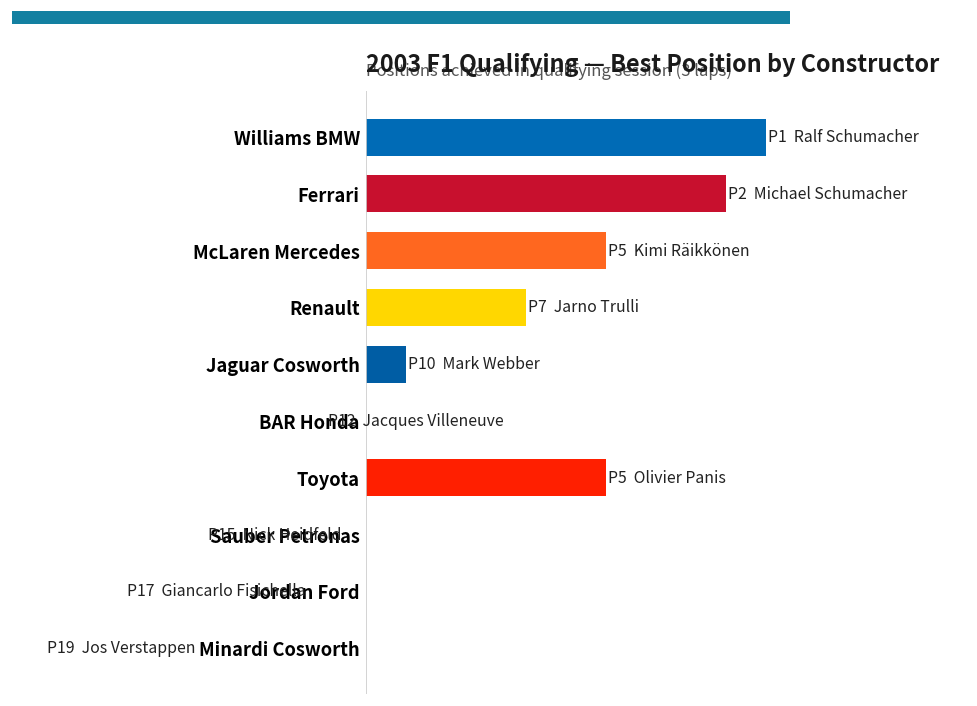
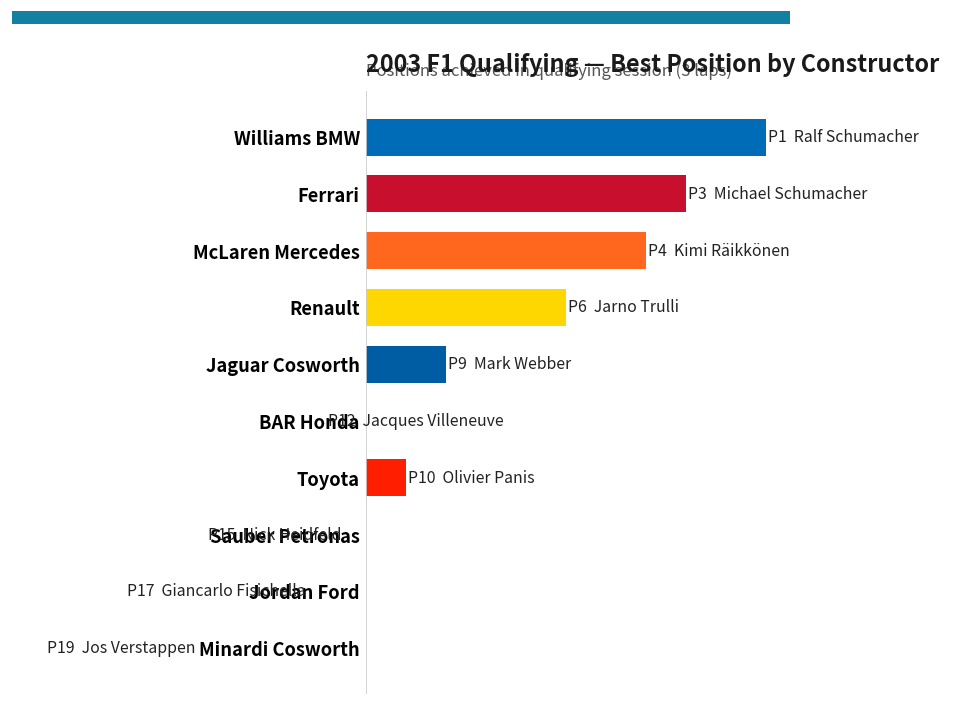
Ferrari: 2 -> 3
McLaren Mercedes: 5 -> 4
Renault: 7 -> 6
Jaguar Cosworth: 10 -> 9
Toyota: 5 -> 10
